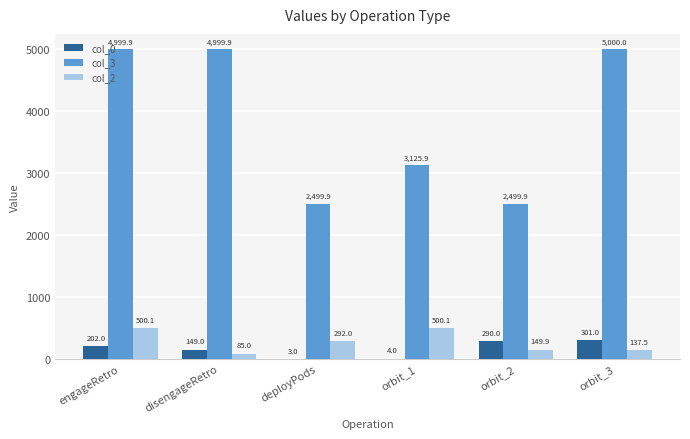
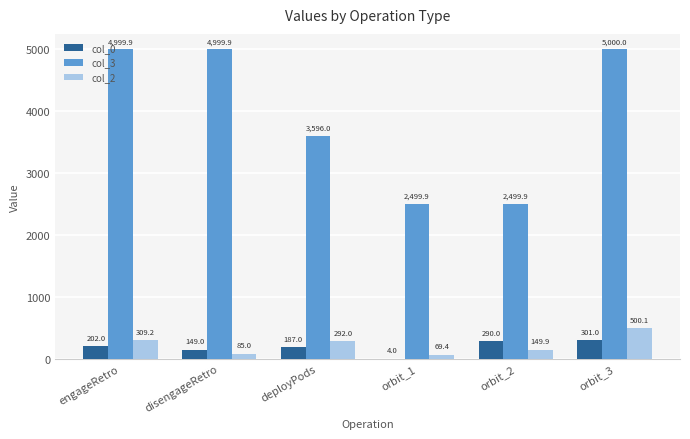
col_2, engageRetro: 500.1 -> 309.2
col_0, deployPods: 3.0 -> 187.0
col_3, deployPods: 2,499.9 -> 3,596.0
col_3, orbit_1: 3,125.9 -> 2,499.9
col_2, orbit_1: 500.1 -> 69.4
col_2, orbit_3: 137.5 -> 500.1
